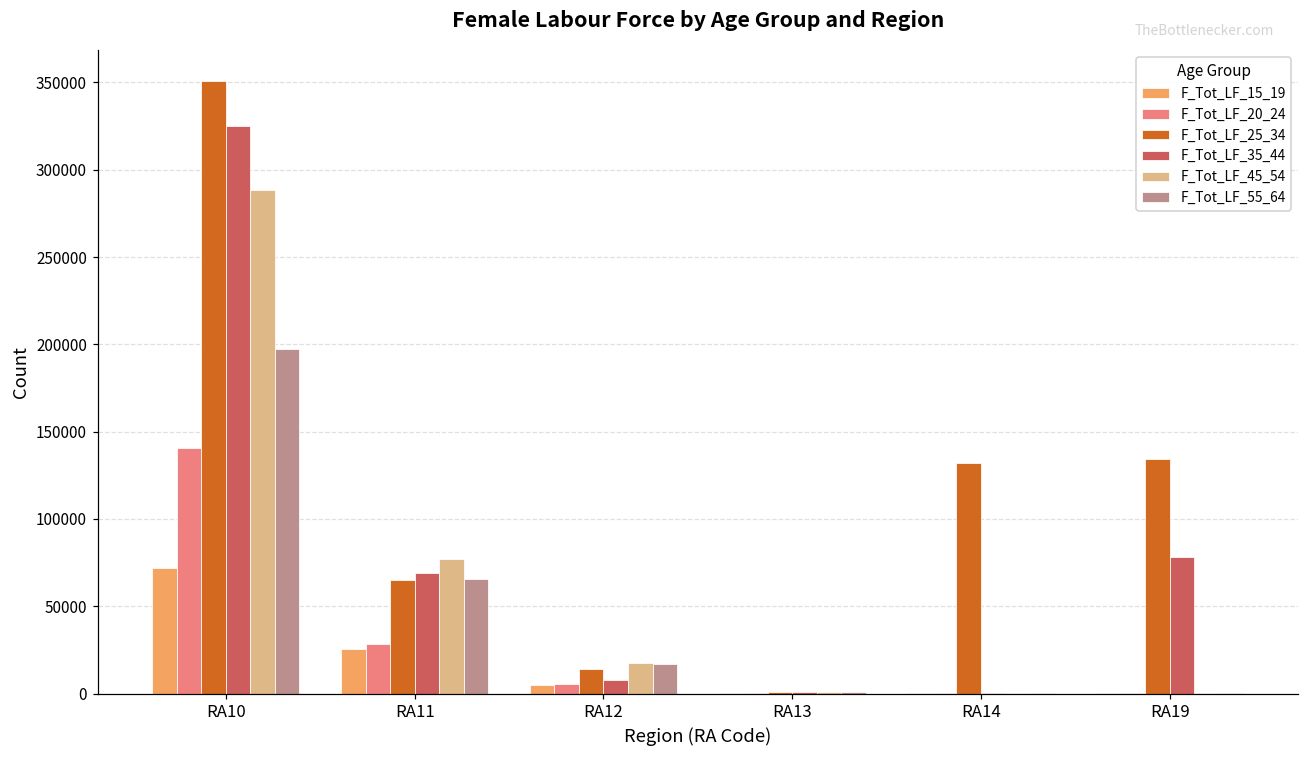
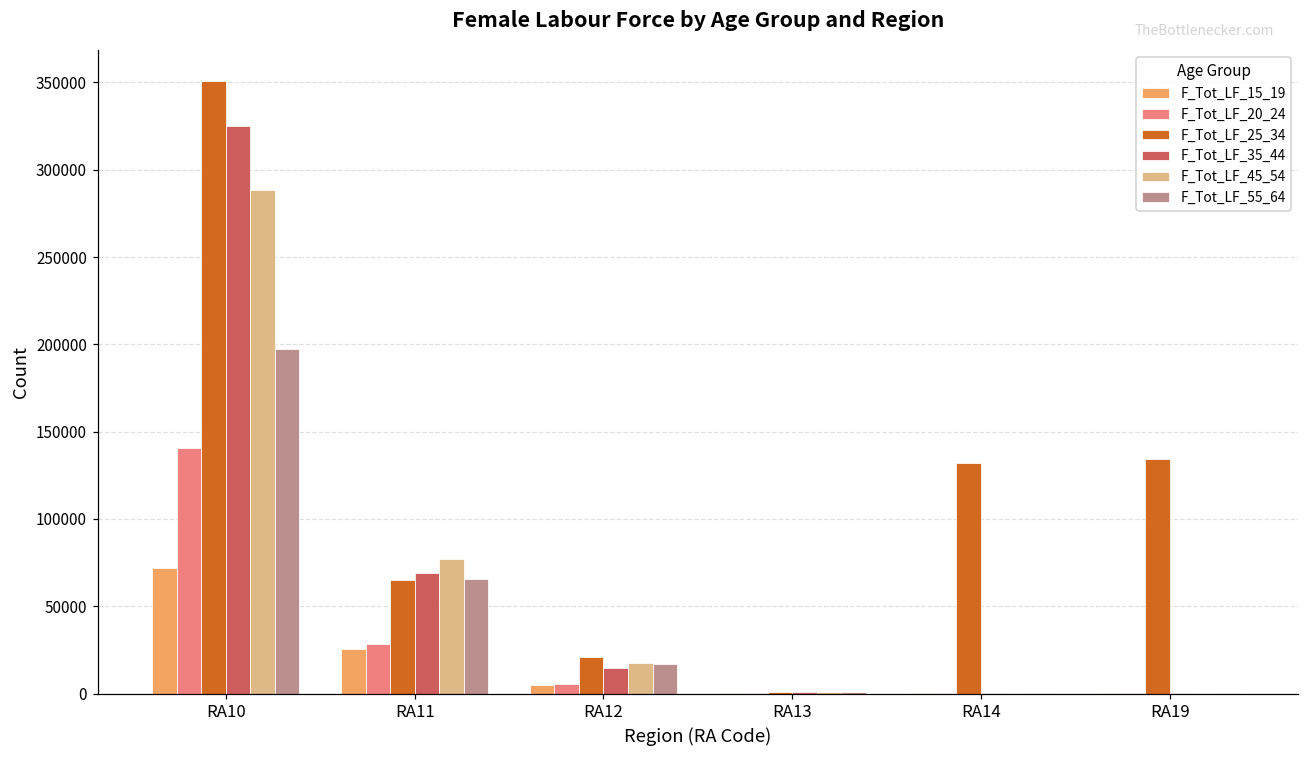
F_Tot_LF_25_34, RA12: 14000 -> 21000
F_Tot_LF_35_44, RA12: 7000 -> 15000
F_Tot_LF_35_44, RA19: 78000 -> 0
